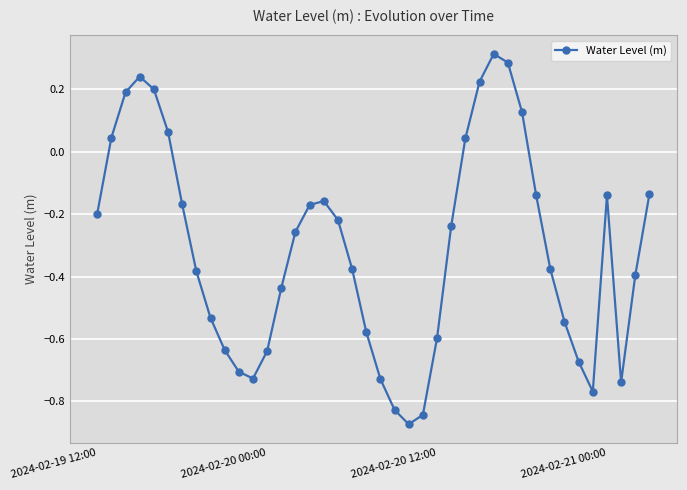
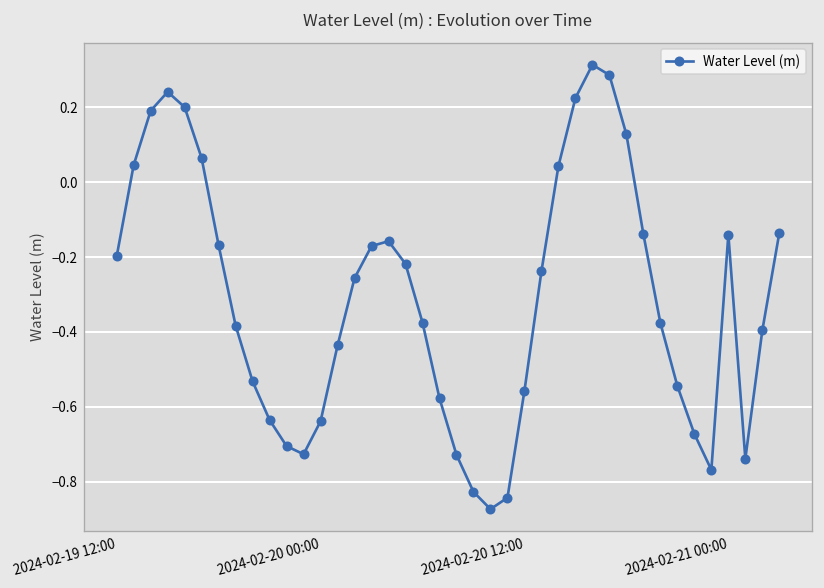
2024-02-20 12:00: -0.60 -> -0.56
